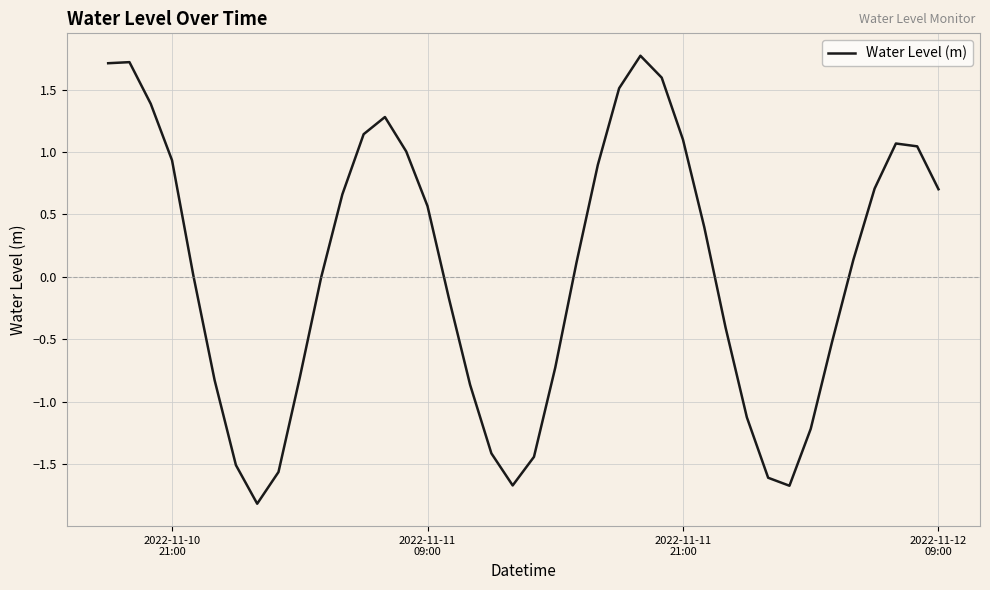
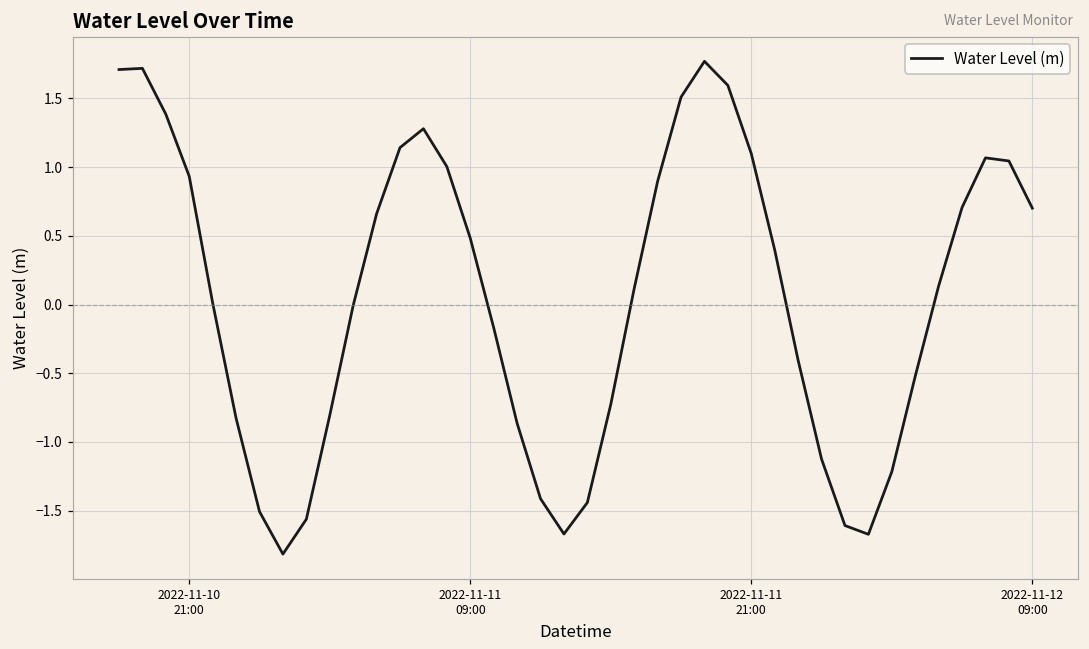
2022-11-11 09:00: 0.57 -> 0.48
